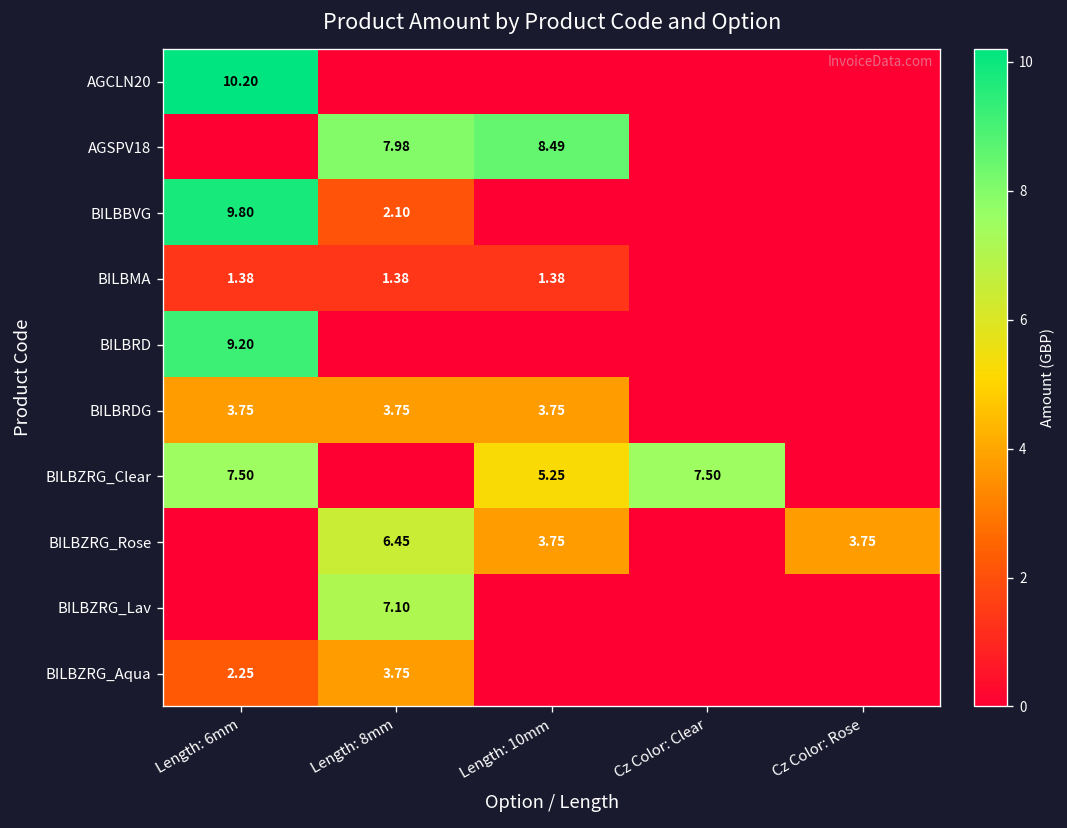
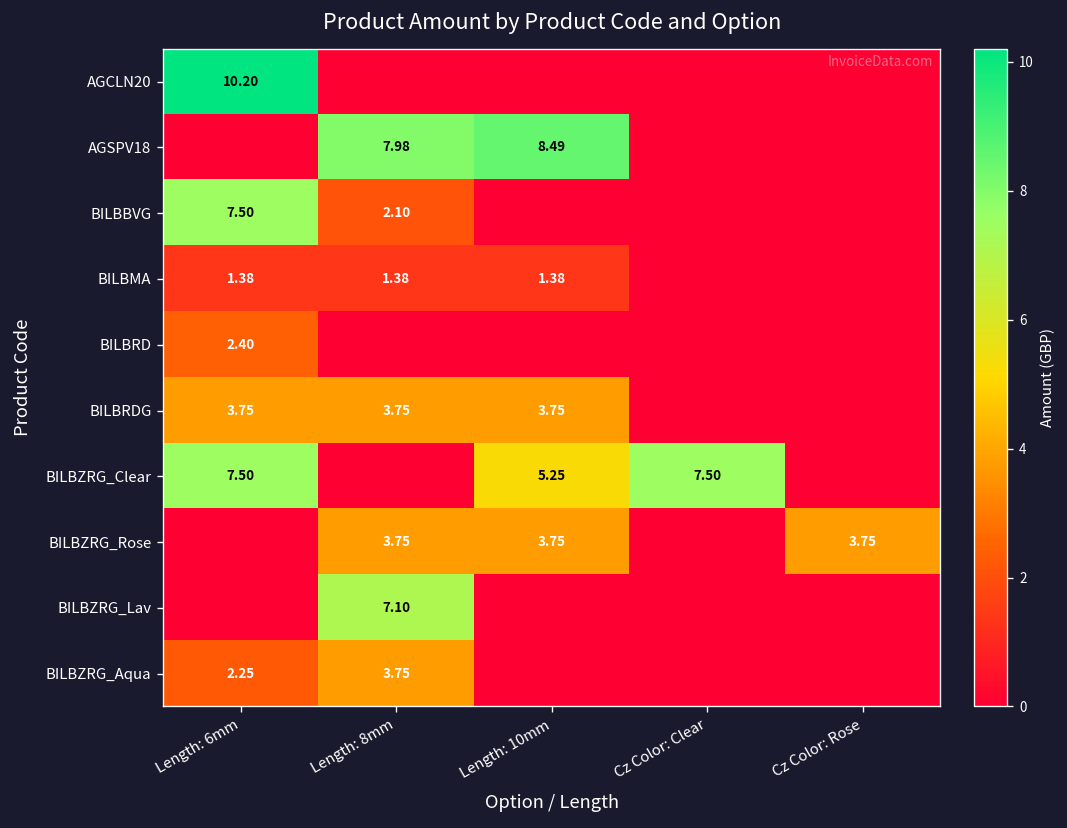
BILBBVG, Length: 6mm: 9.80 -> 7.50
BILBRD, Length: 6mm: 9.20 -> 2.40
BILBZRG_Rose, Length: 8mm: 6.45 -> 3.75
